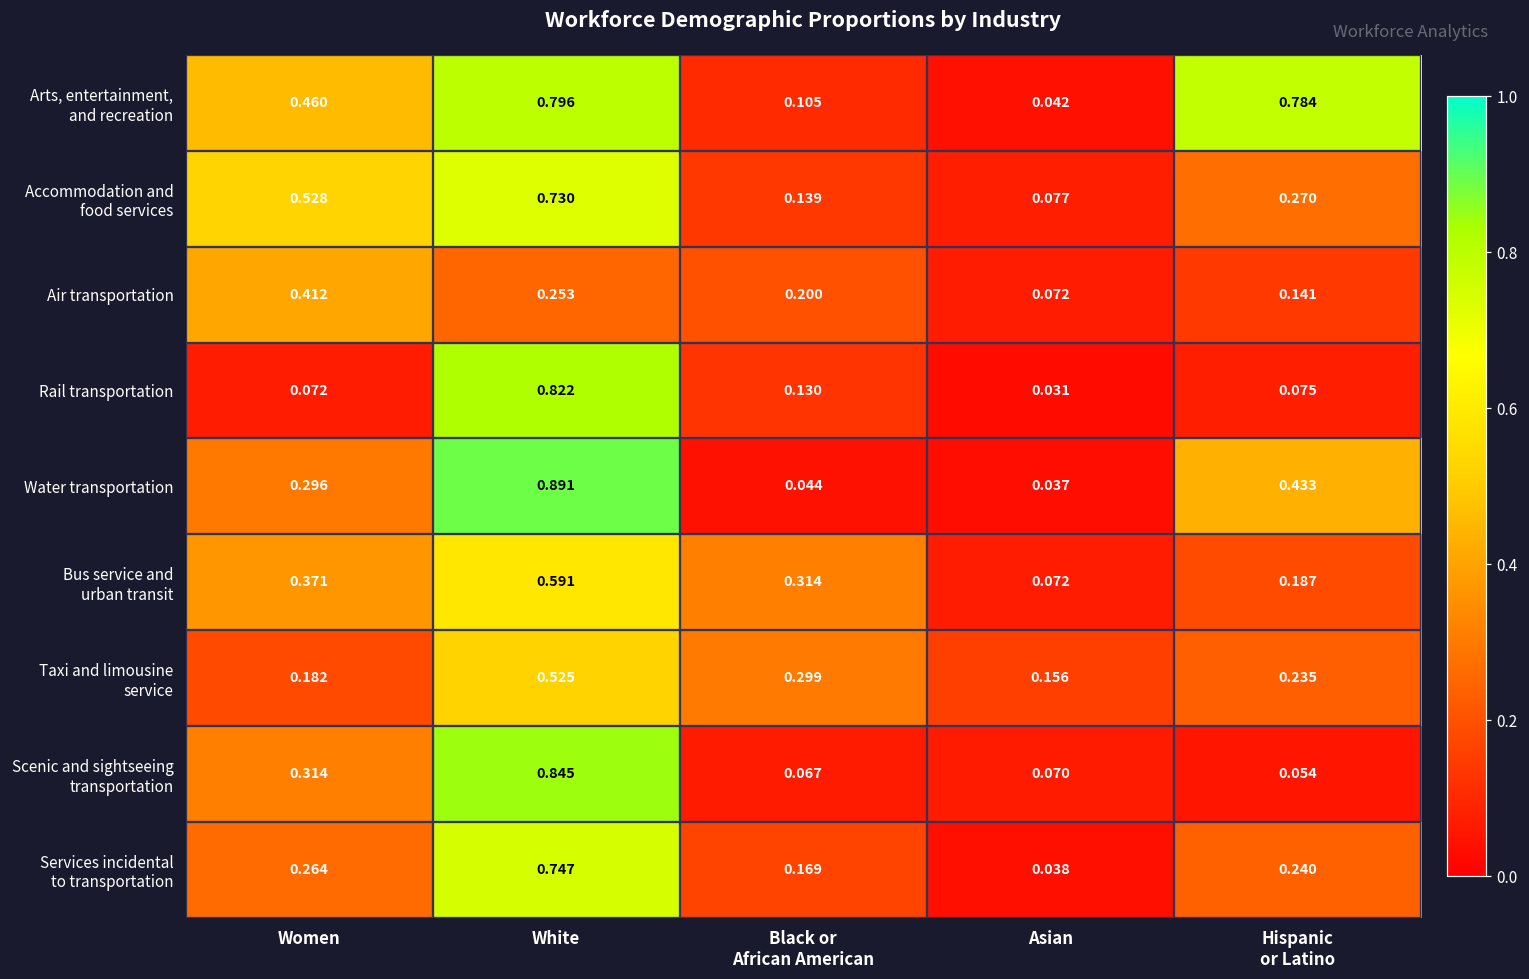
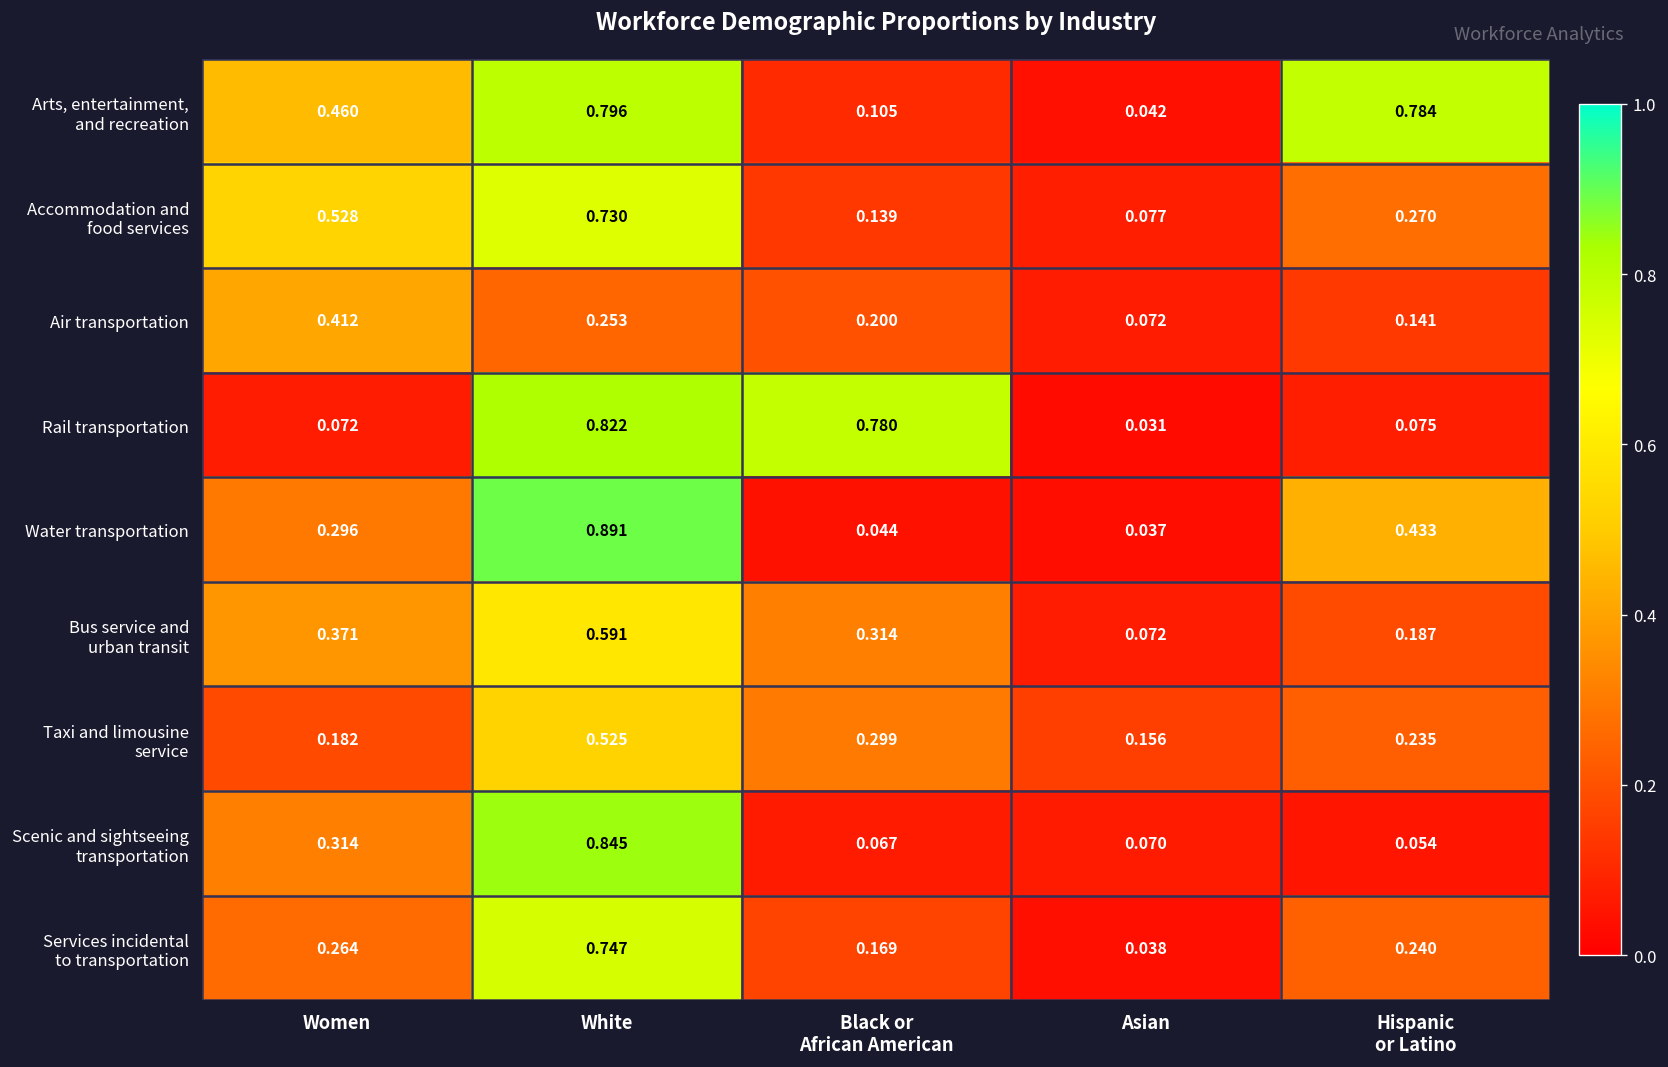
Rail transportation, Black or African American: 0.130 -> 0.780
